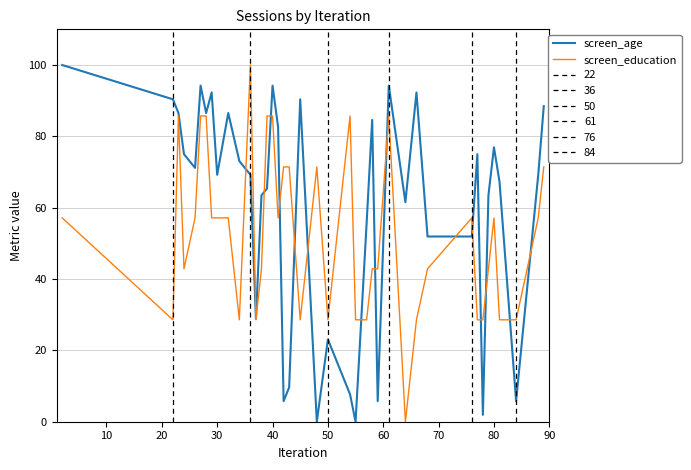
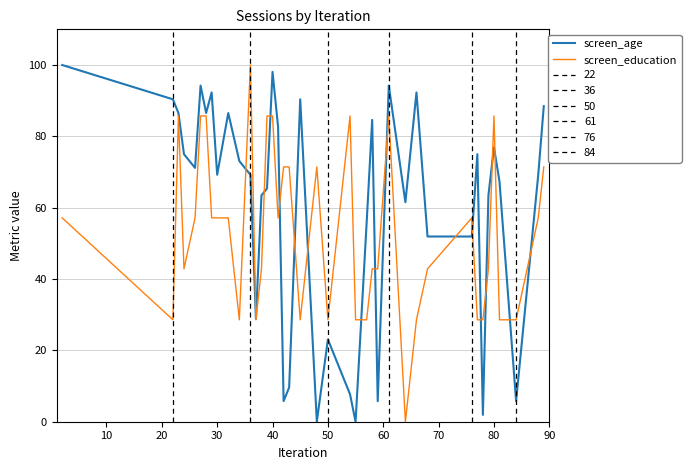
screen_age, 40: 94 -> 98
screen_education, 80: 57 -> 86
